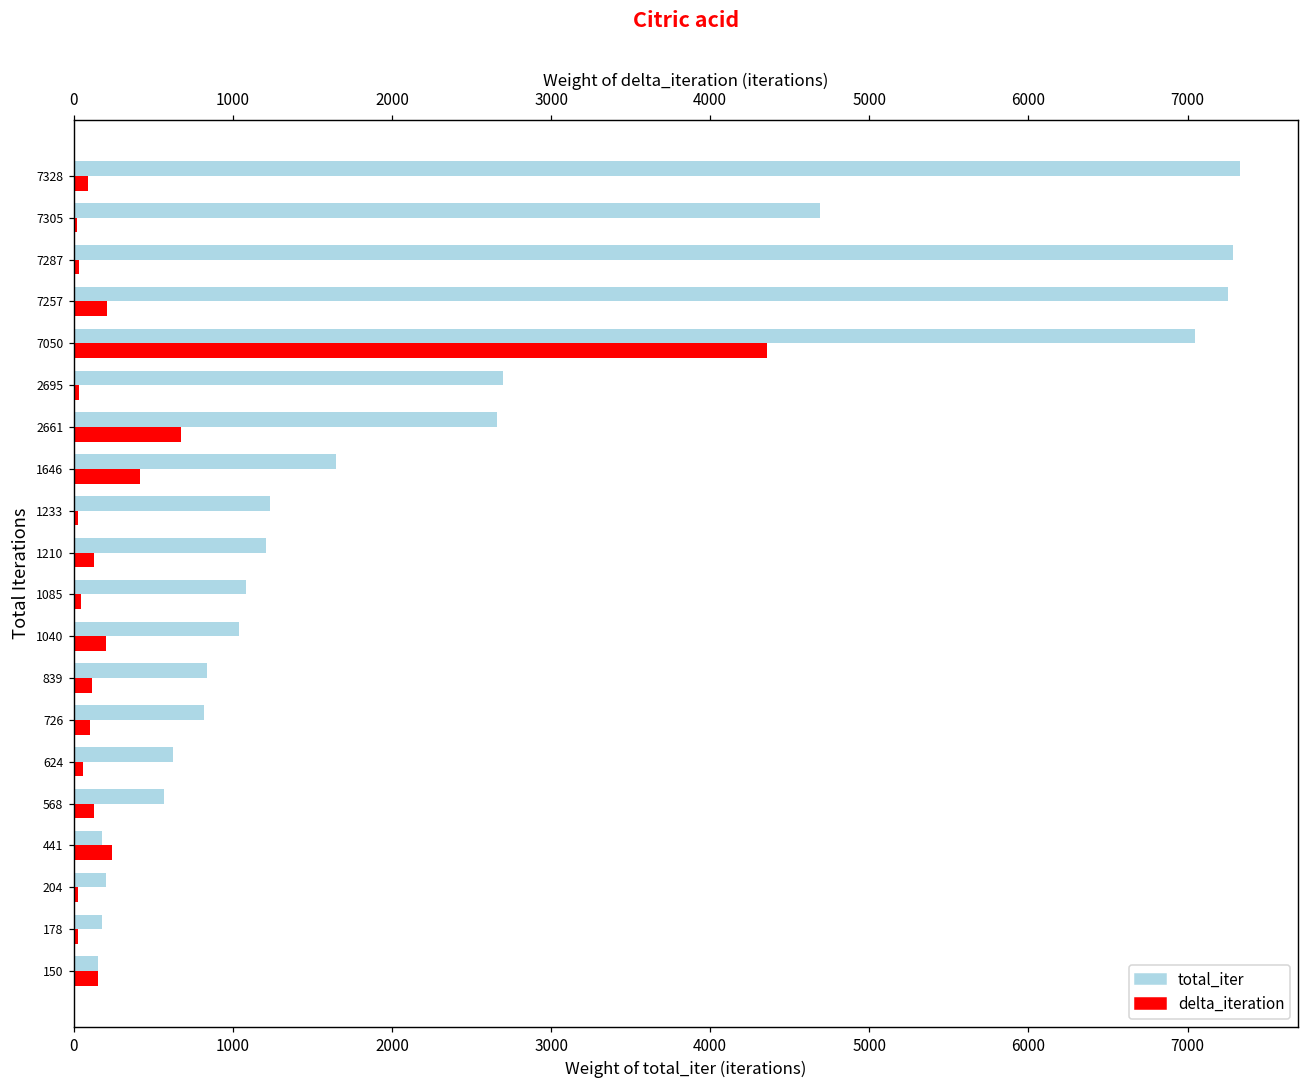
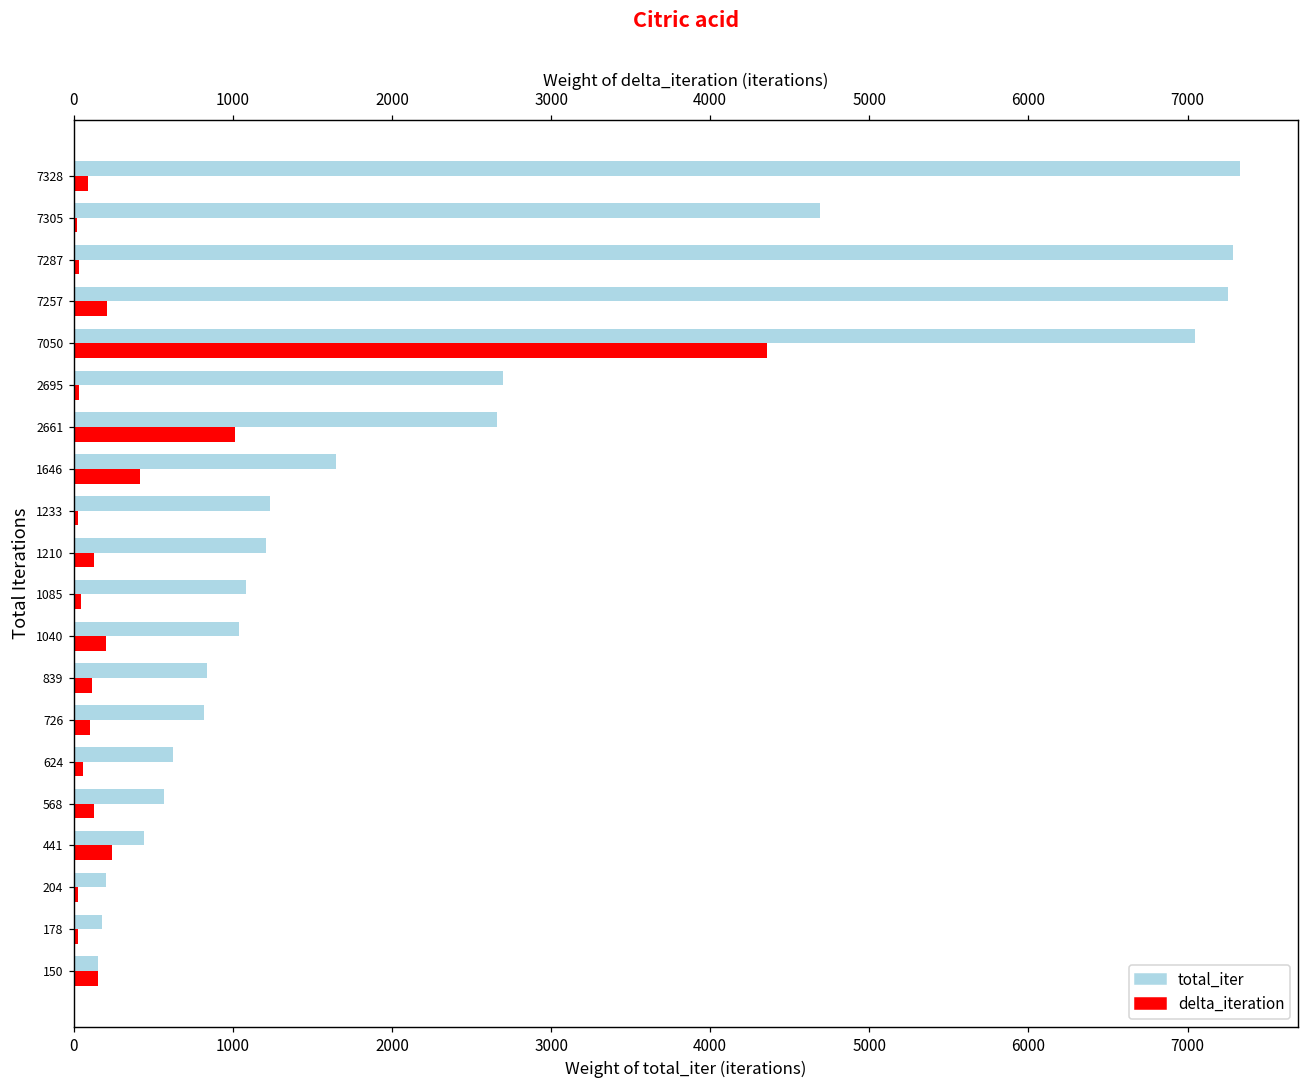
delta_iteration, 2661: 670 -> 1020
total_iter, 441: 180 -> 440
